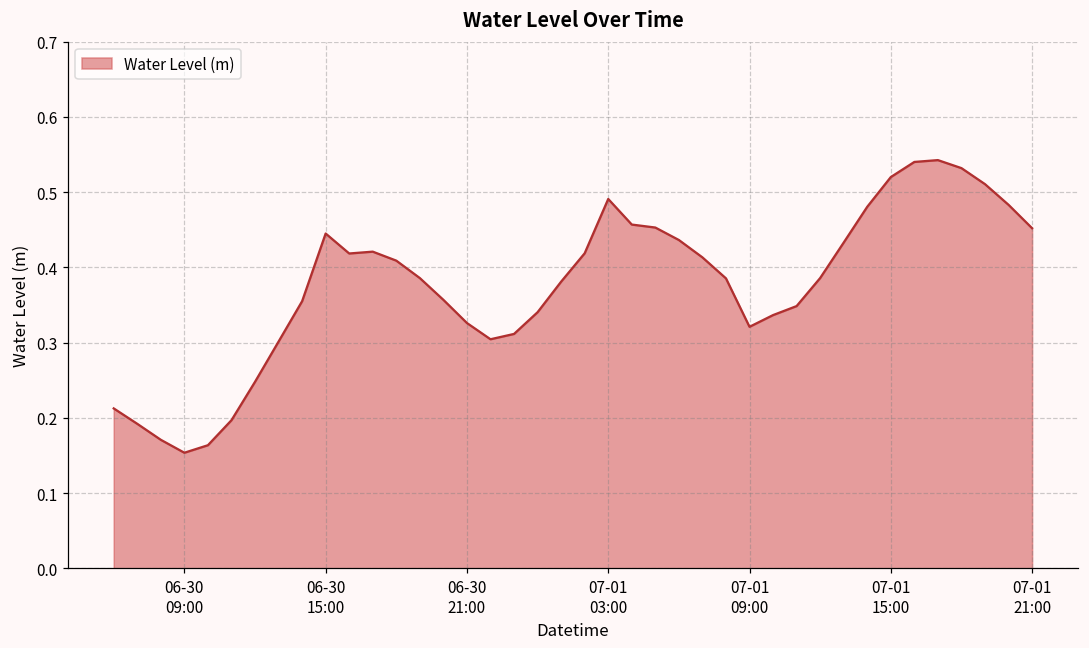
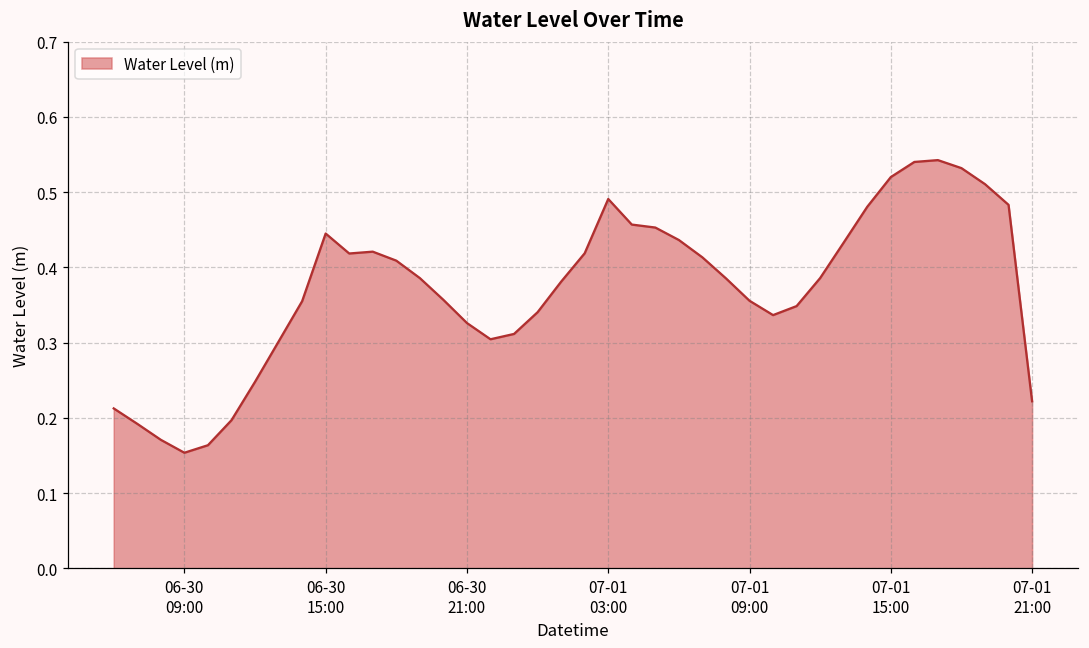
07-01 09:00: 0.32 -> 0.36
07-01 21:00: 0.45 -> 0.22
